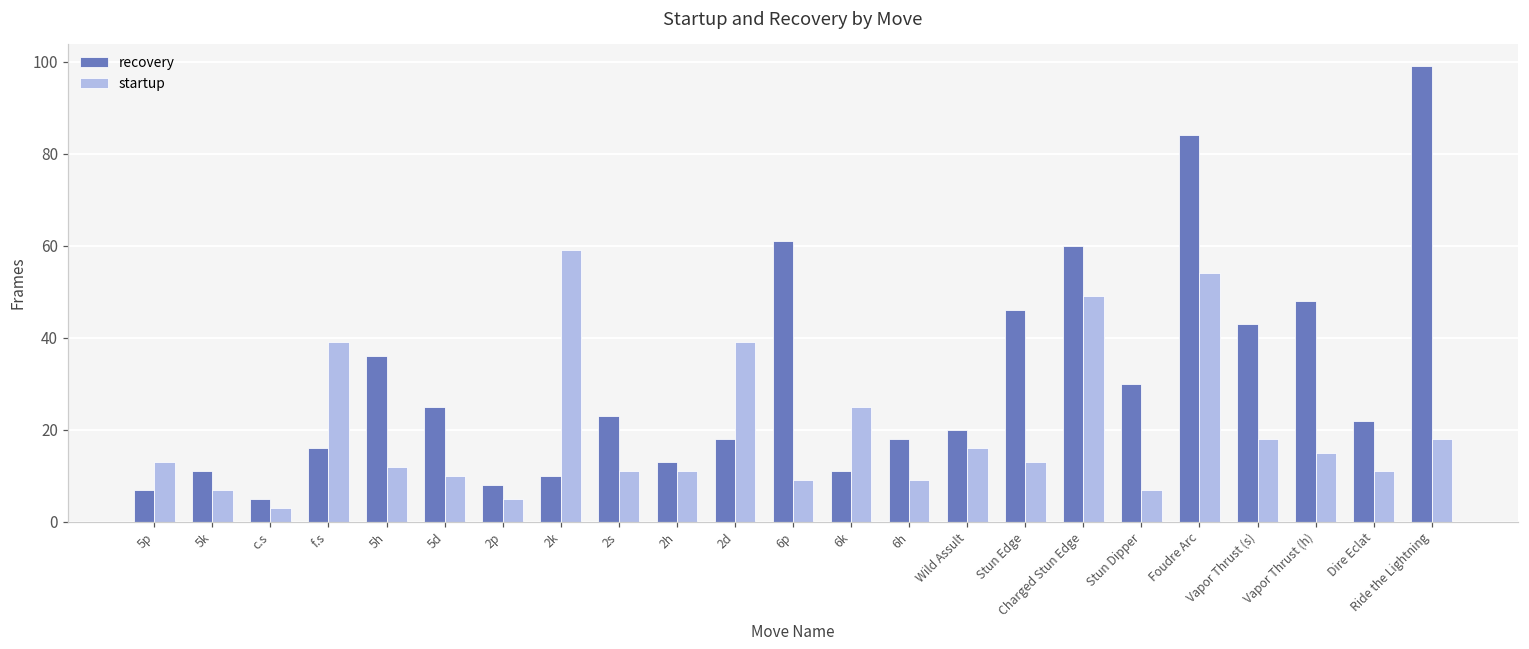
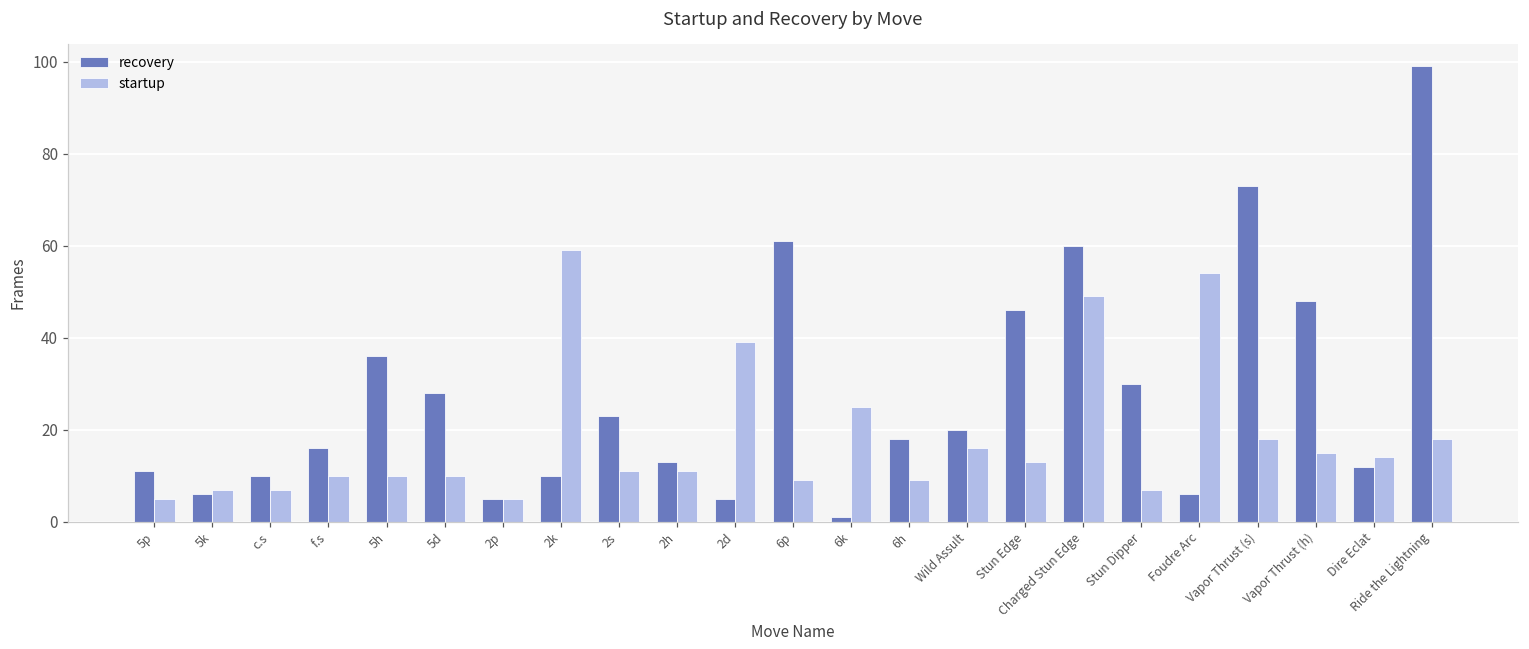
recovery, 5p: 7 -> 11
startup, 5p: 13 -> 5
recovery, 5k: 11 -> 6
recovery, c.s: 5 -> 10
startup, c.s: 3 -> 7
startup, f.s: 39 -> 10
startup, 5h: 12 -> 10
recovery, 5d: 25 -> 28
recovery, 2p: 8 -> 5
recovery, 2d: 18 -> 5
recovery, 6k: 11 -> 1
recovery, Foudre Arc: 84 -> 6
recovery, Vapor Thrust (s): 43 -> 73
recovery, Dire Eclat: 22 -> 12
startup, Dire Eclat: 11 -> 14
